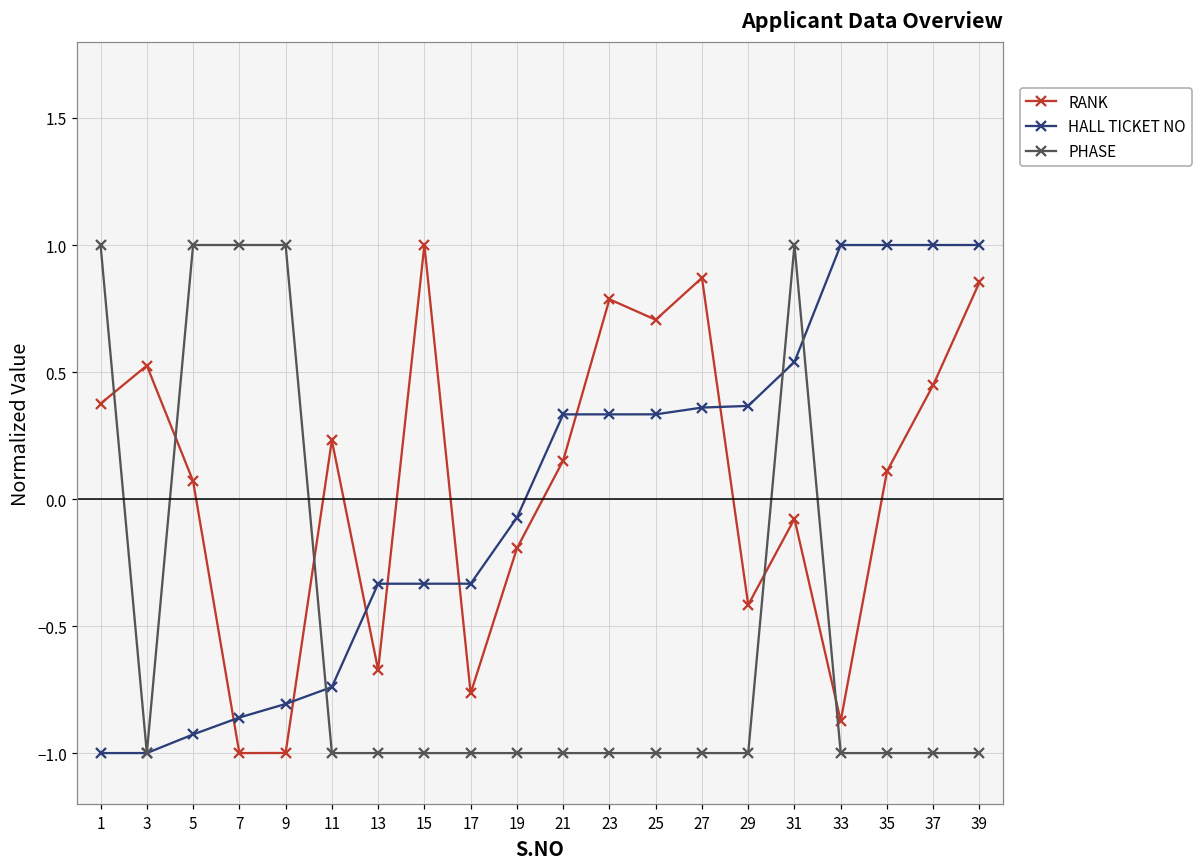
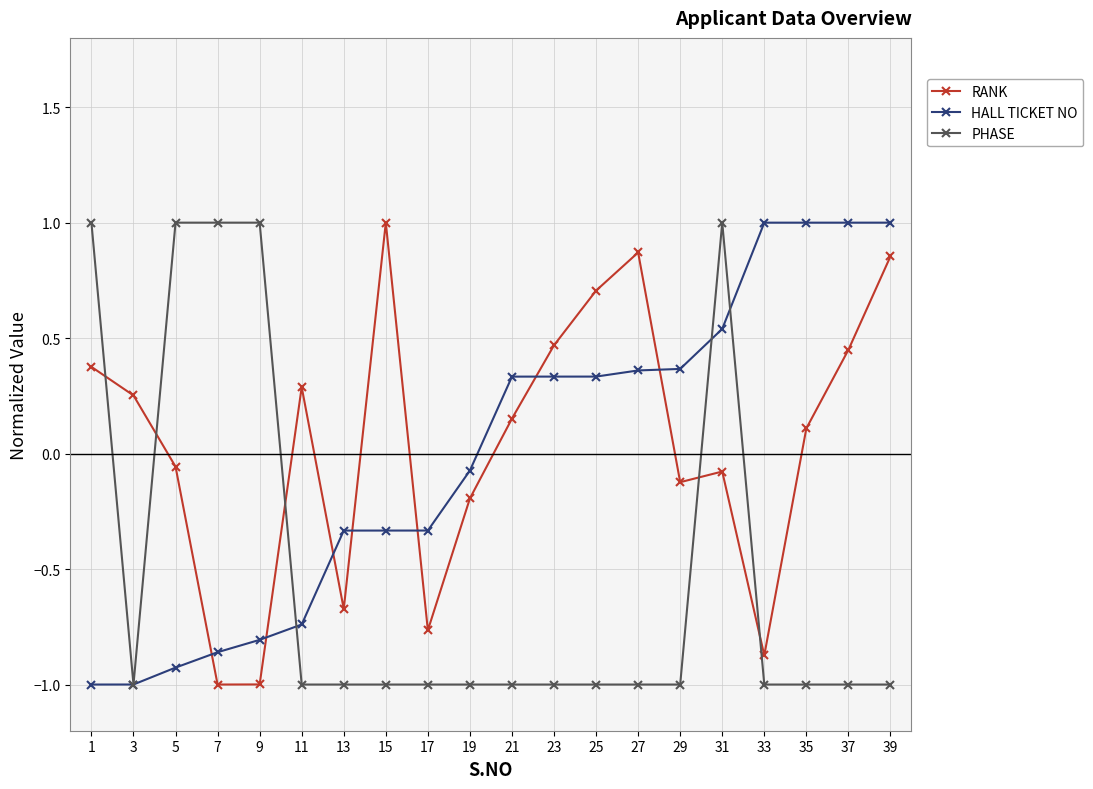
RANK, 3: 0.53 -> 0.25
RANK, 5: 0.07 -> -0.06
RANK, 11: 0.23 -> 0.29
RANK, 23: 0.79 -> 0.47
RANK, 29: -0.42 -> -0.12
